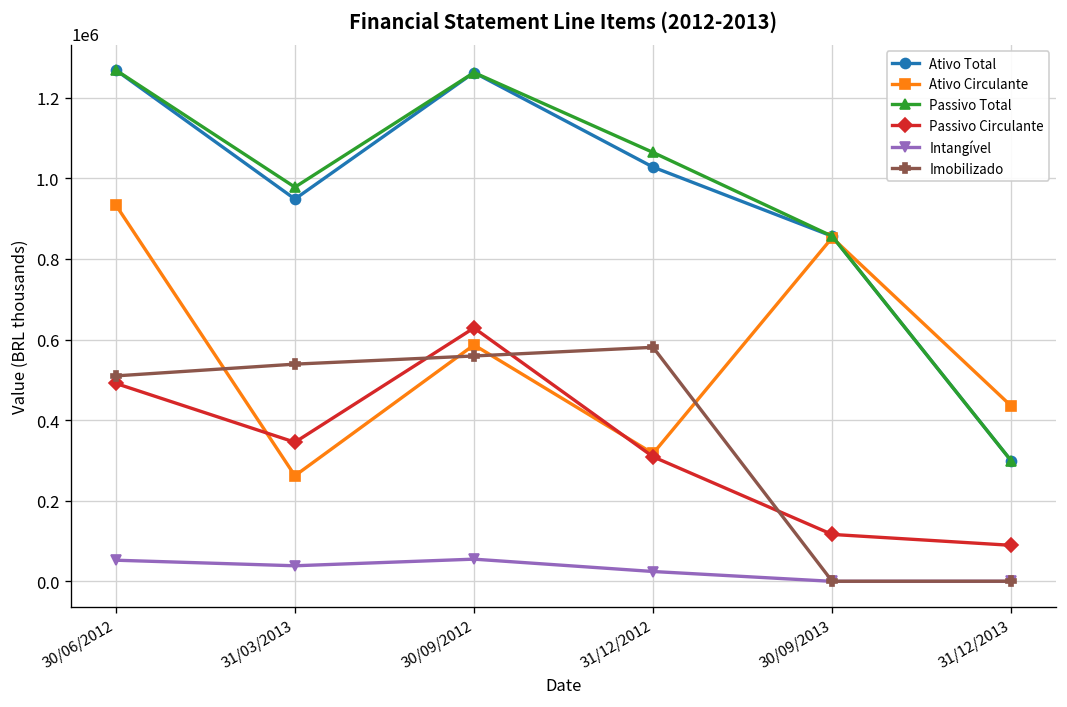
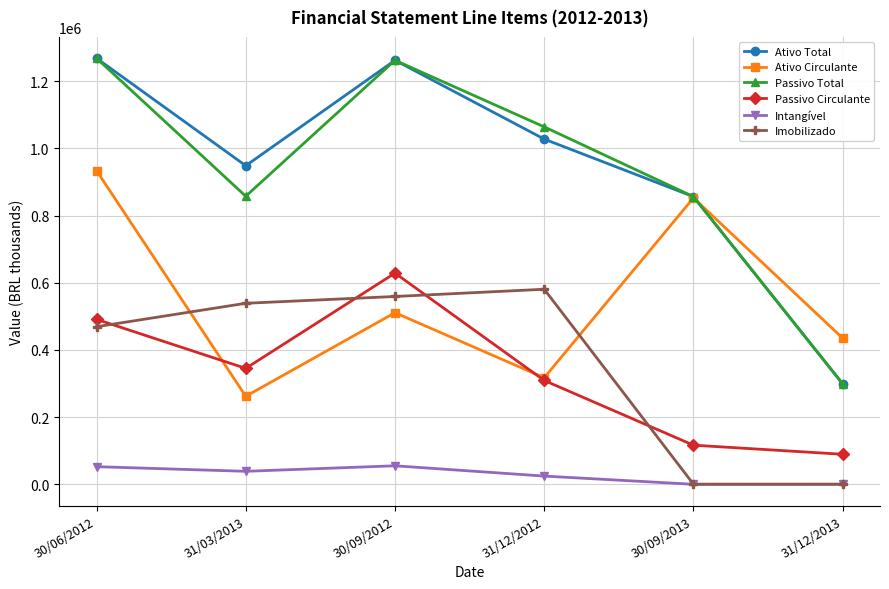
Imobilizado, 30/06/2012: 510000 -> 470000
Passivo Total, 31/03/2013: 980000 -> 860000
Ativo Circulante, 30/09/2012: 590000 -> 510000
